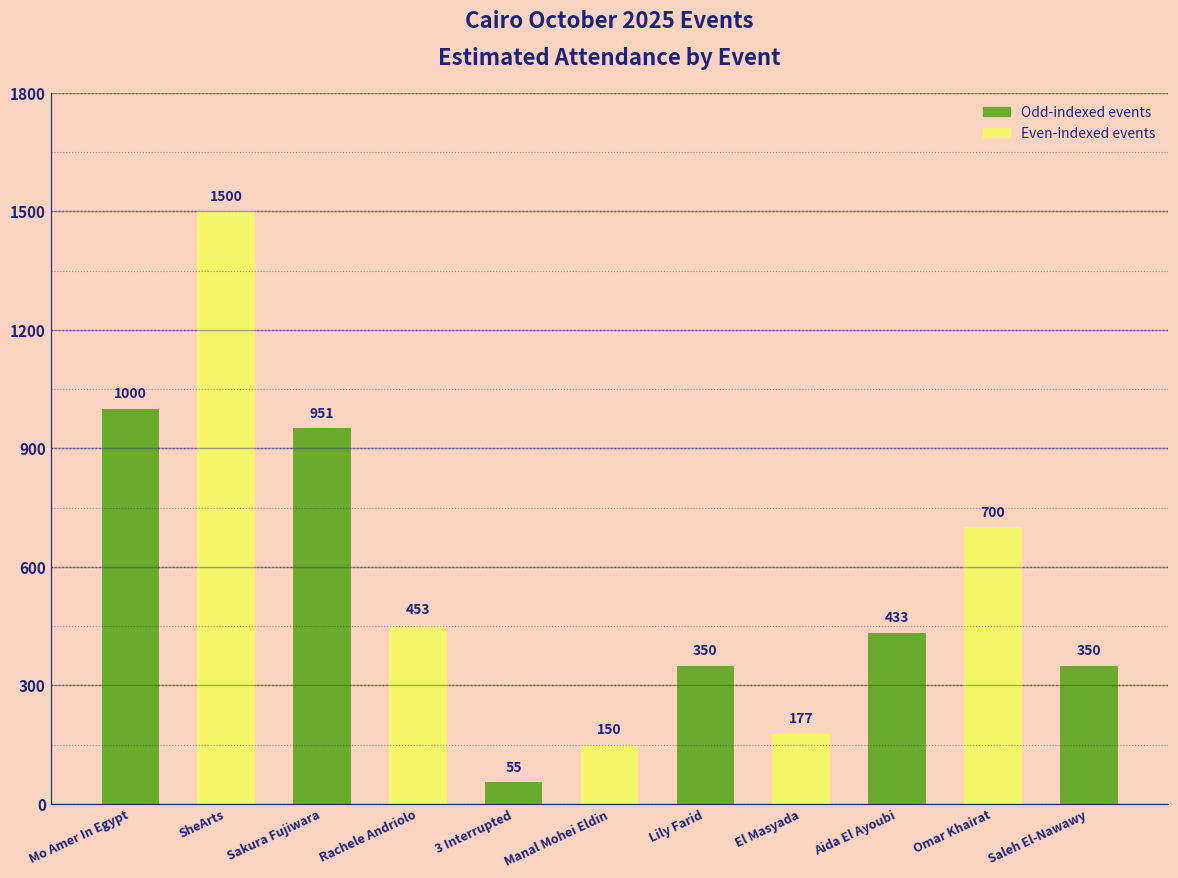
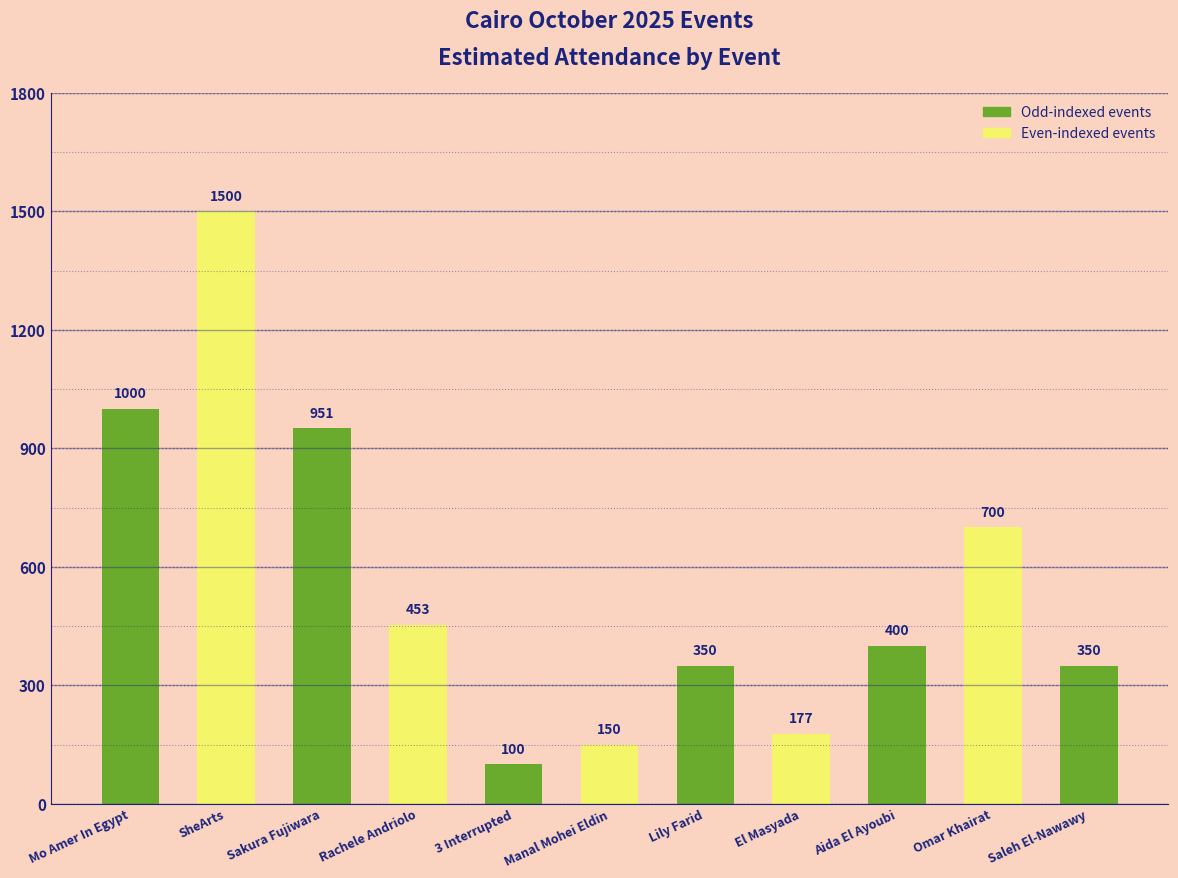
3 Interrupted: 55 -> 100
Aida El Ayoubi: 433 -> 400
